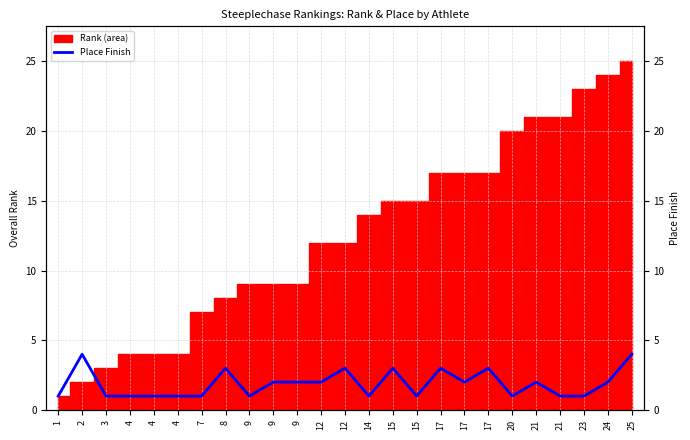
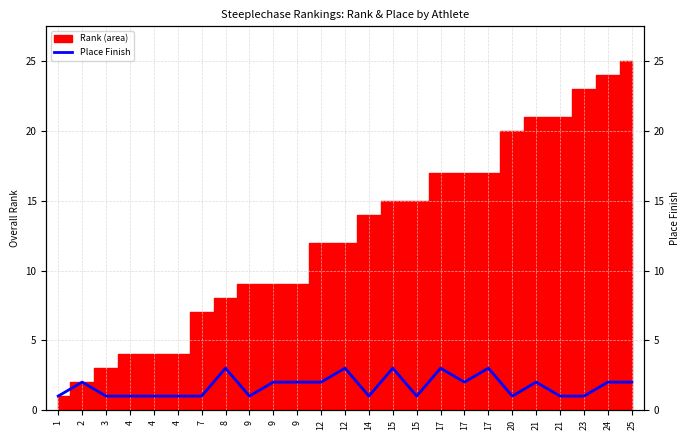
Place Finish, 2: 4 -> 2
Place Finish, 25: 4 -> 2
